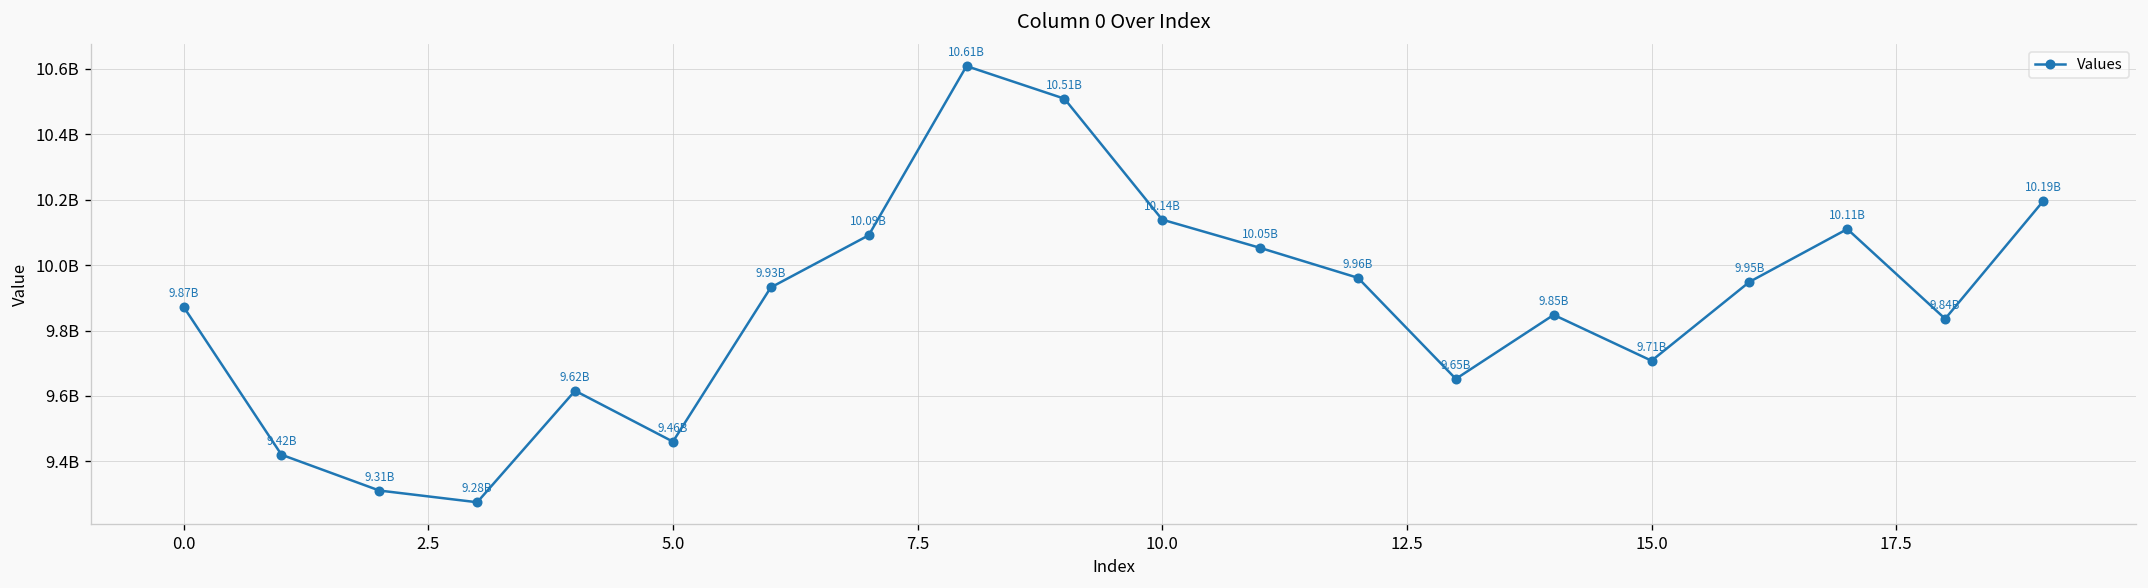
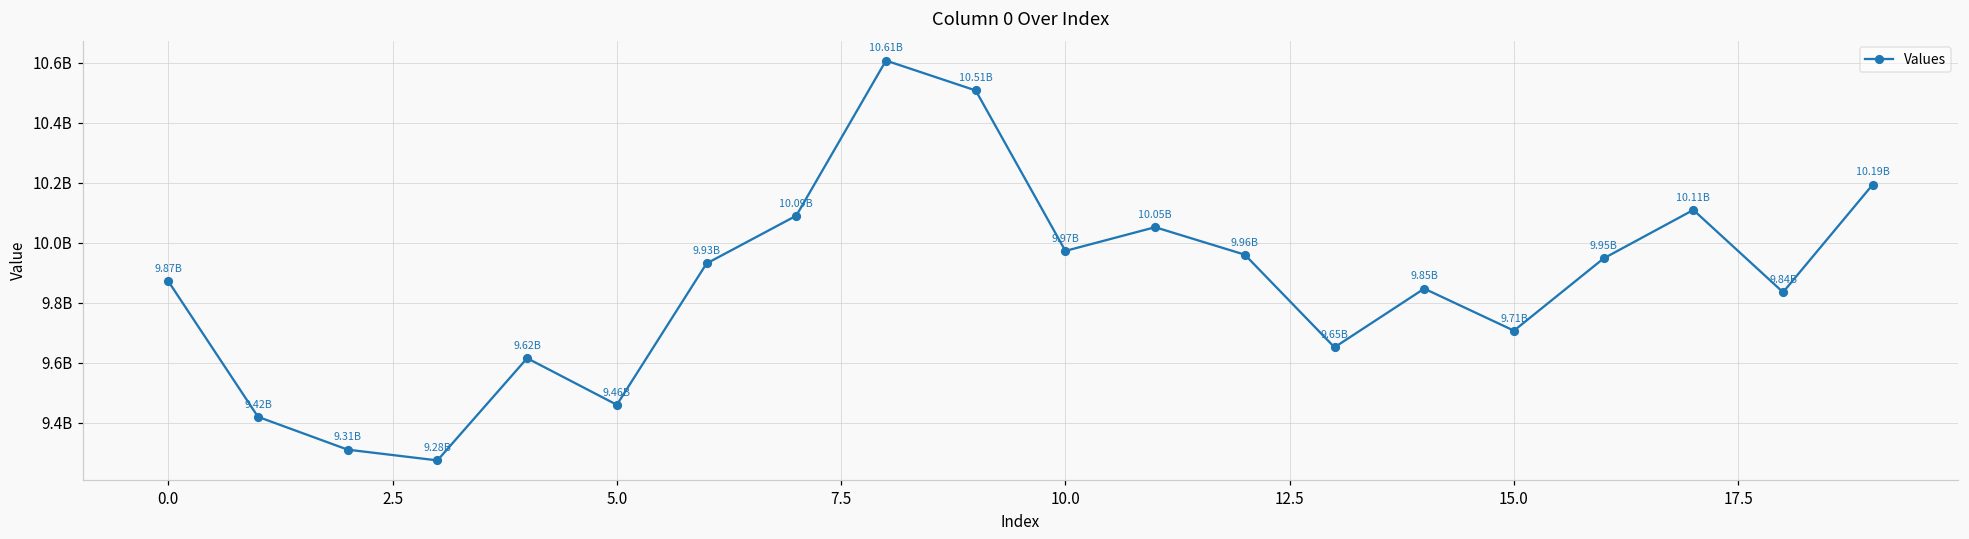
10.0: 10.14B -> 9.97B
